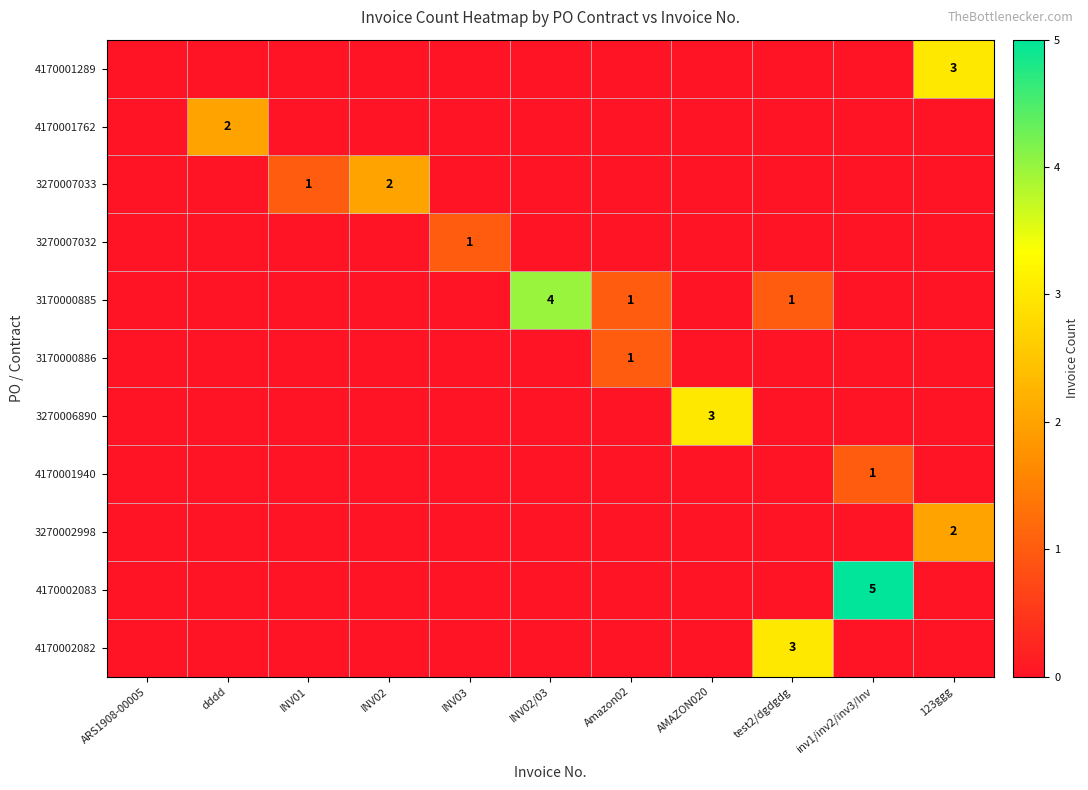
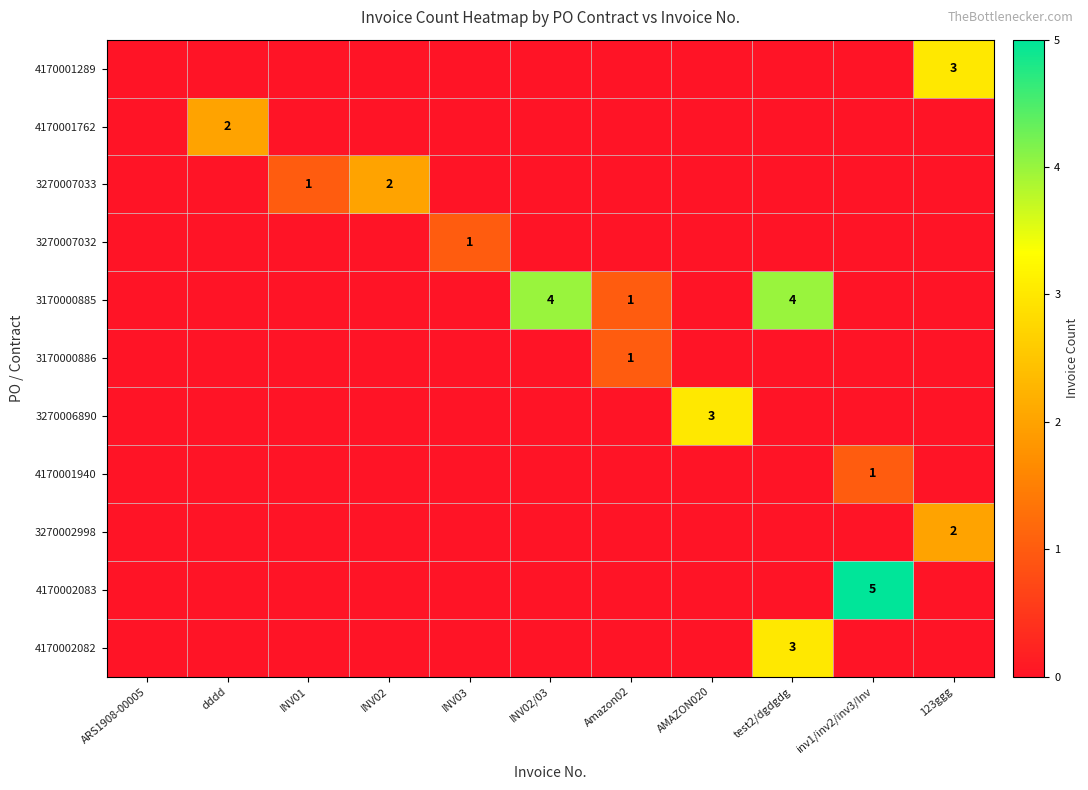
3170000885, test2/dgdgdg: 1 -> 4
